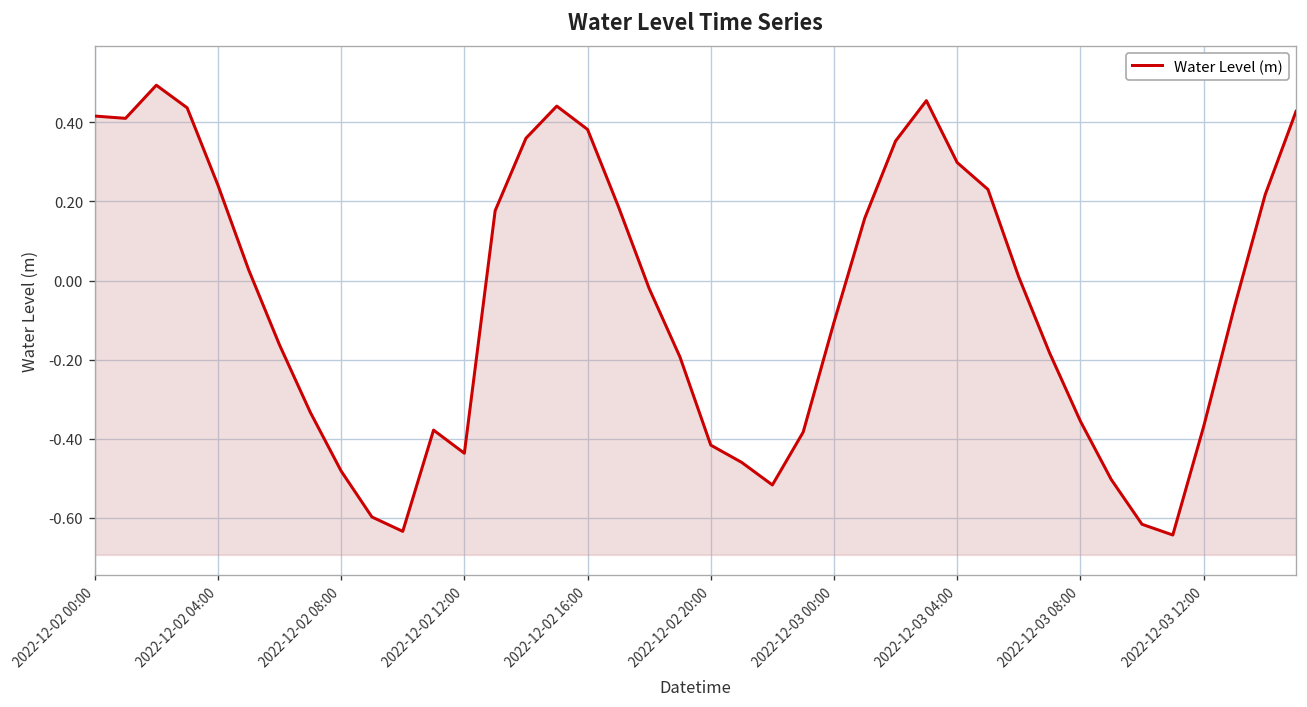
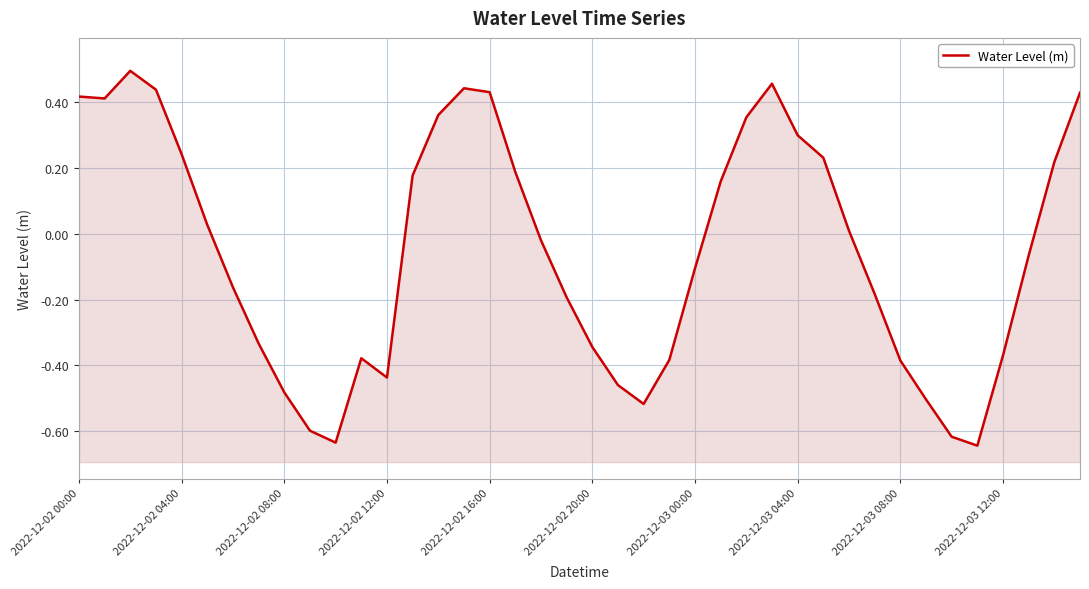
2022-12-02 16:00: 0.38 -> 0.43
2022-12-02 20:00: -0.42 -> -0.34
2022-12-03 08:00: -0.36 -> -0.38
